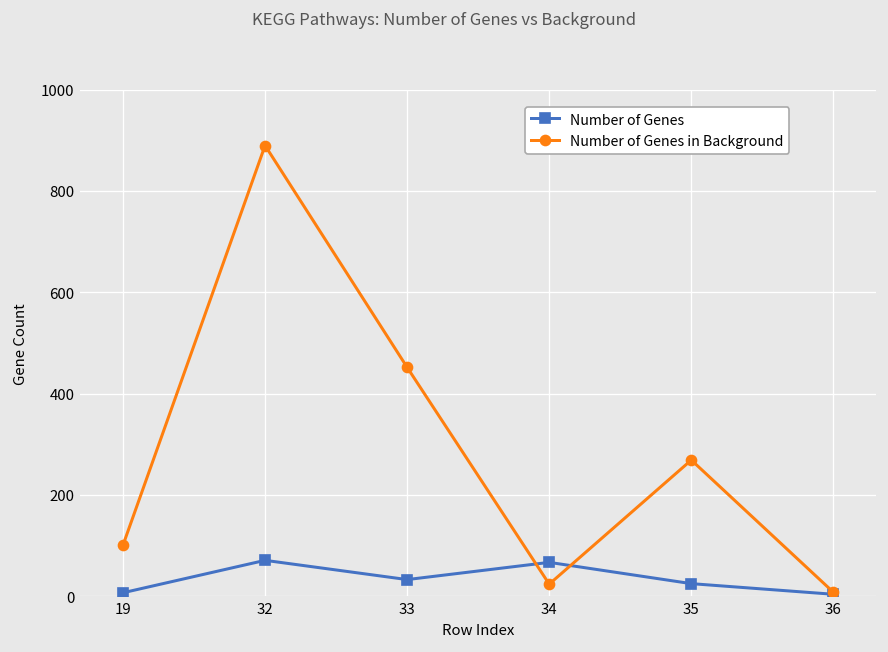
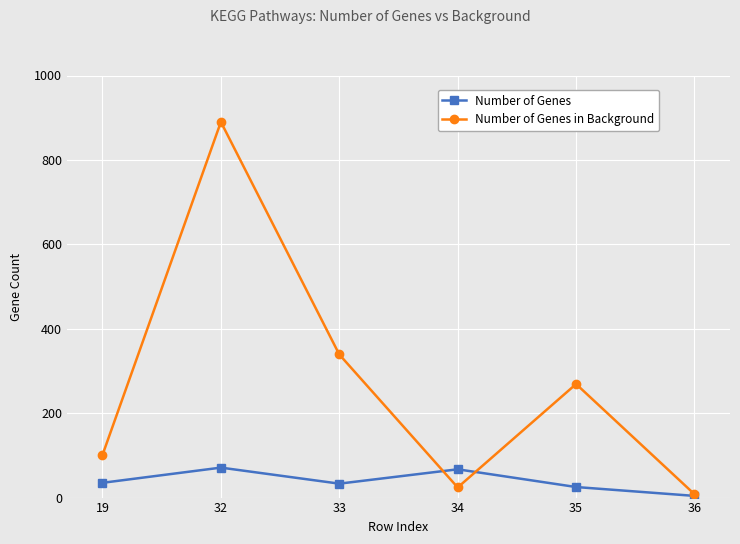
Number of Genes, 19: 10 -> 40
Number of Genes in Background, 33: 450 -> 340
